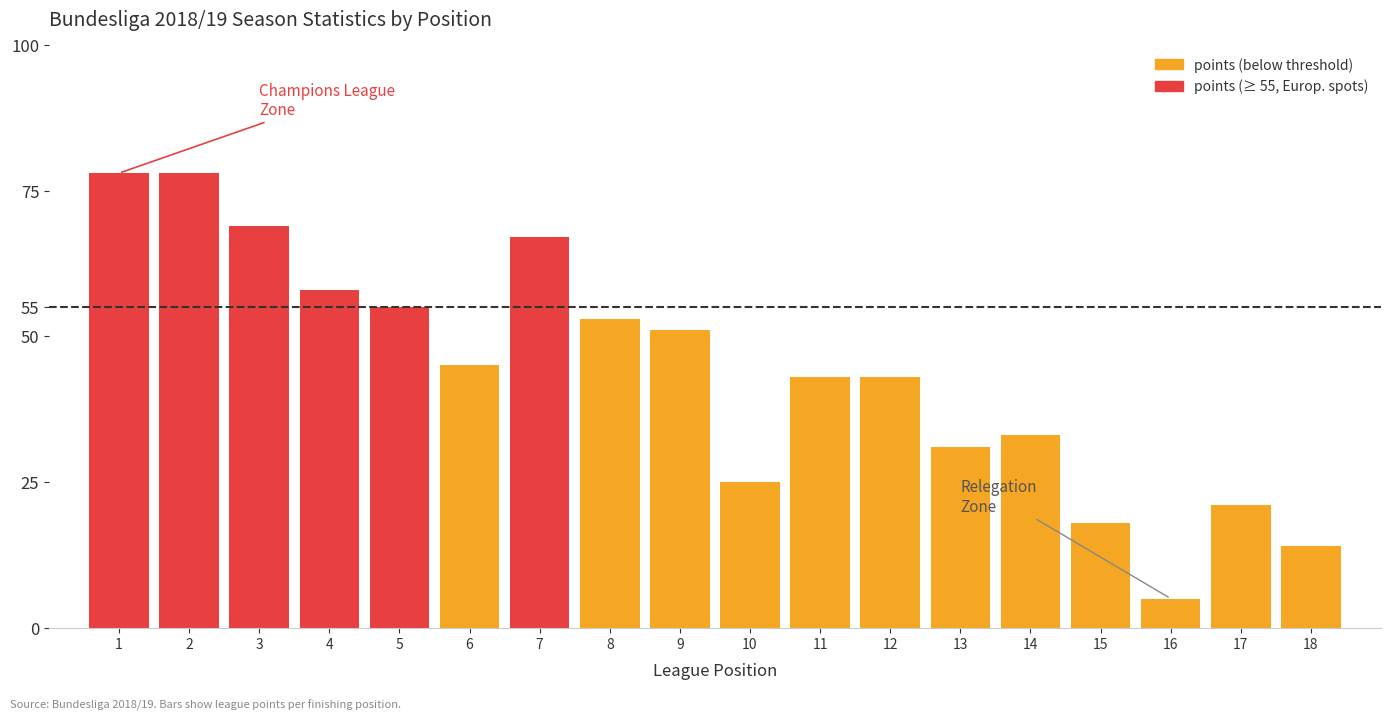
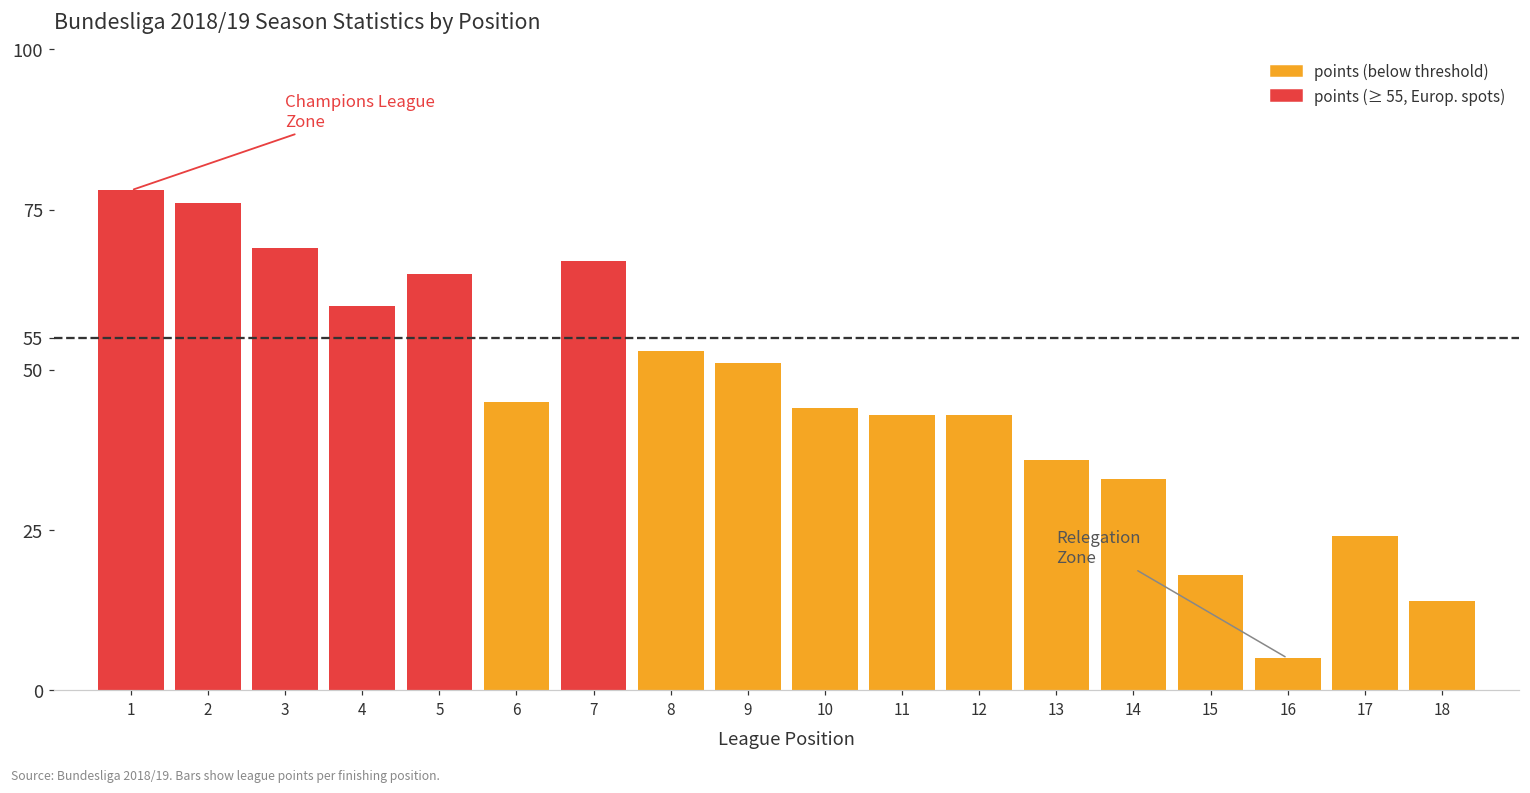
2: 78 -> 76
4: 58 -> 60
5: 55 -> 65
10: 25 -> 44
13: 31 -> 36
17: 21 -> 24
